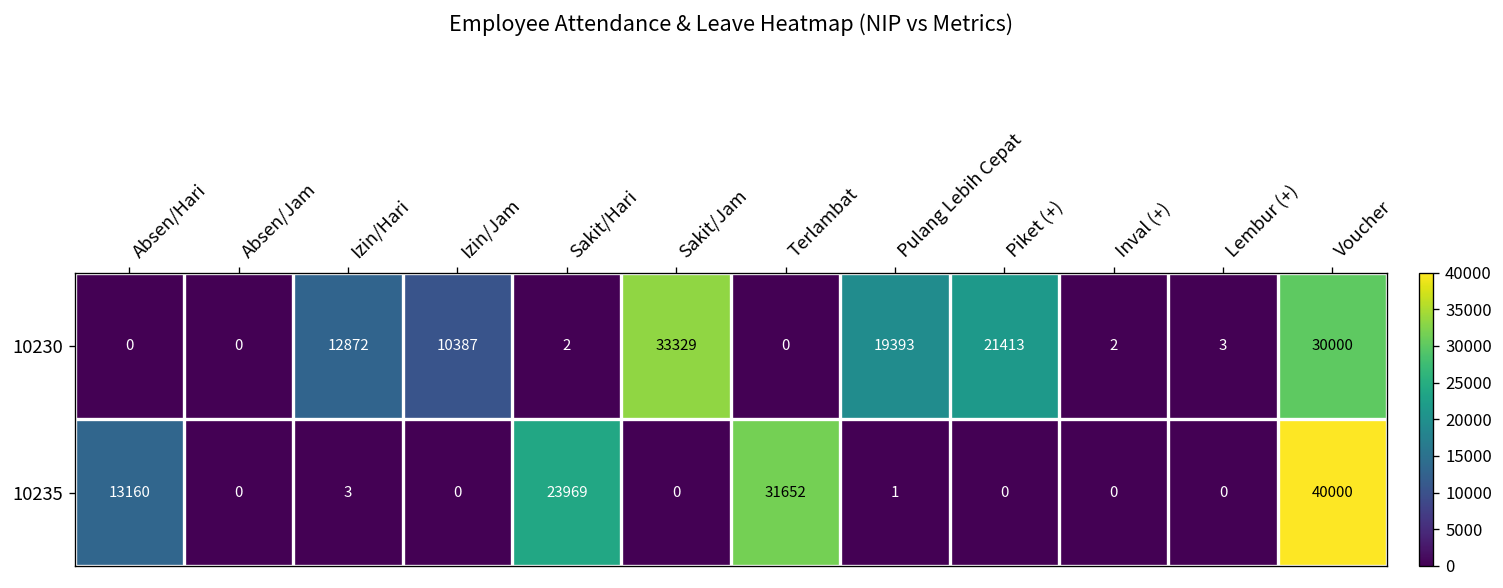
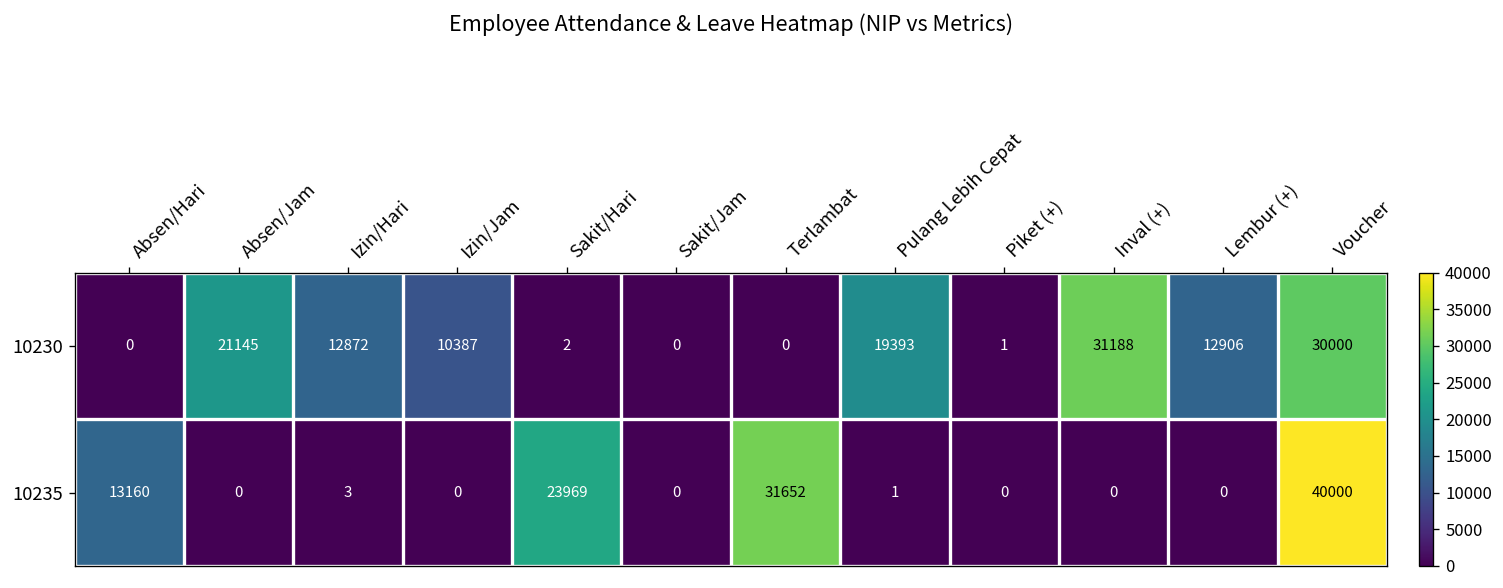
10230, Absen/Jam: 0 -> 21145
10230, Sakit/Jam: 33329 -> 0
10230, Piket (+): 21413 -> 1
10230, Inval (+): 2 -> 31188
10230, Lembur (+): 3 -> 12906
